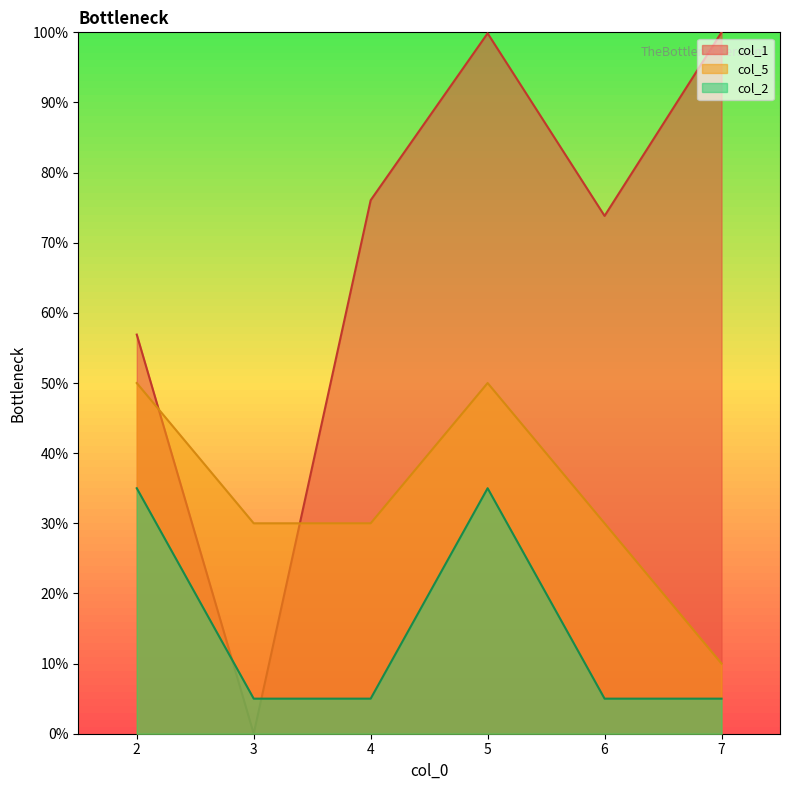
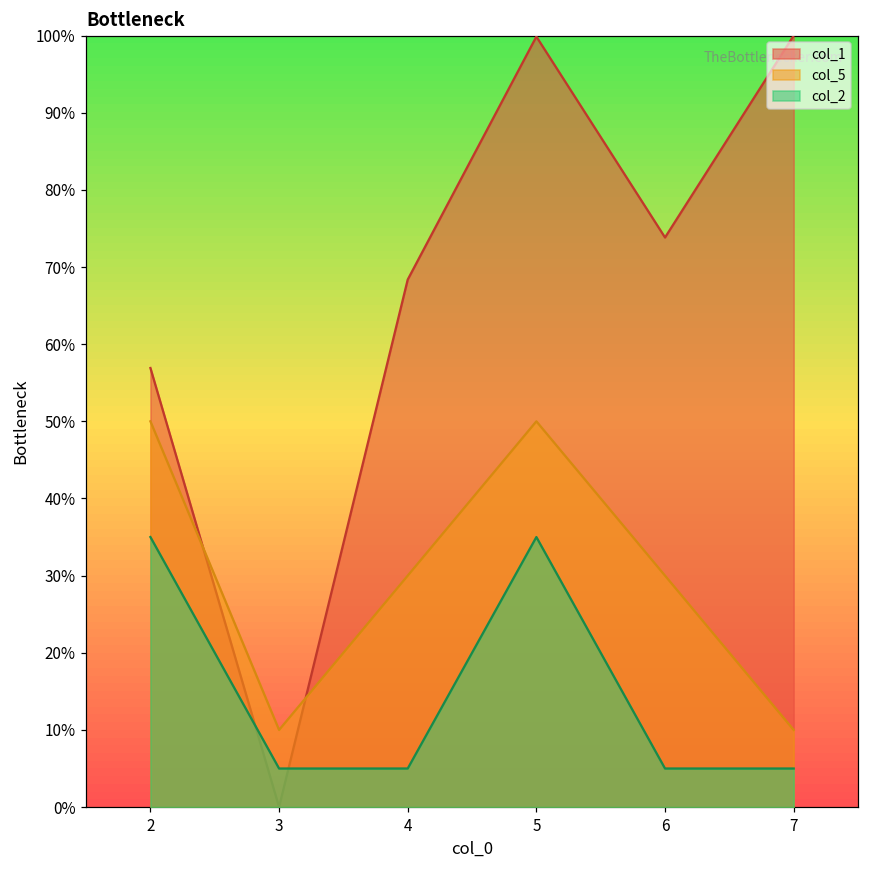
col_5, 3: 30% -> 10%
col_1, 4: 76% -> 68%
